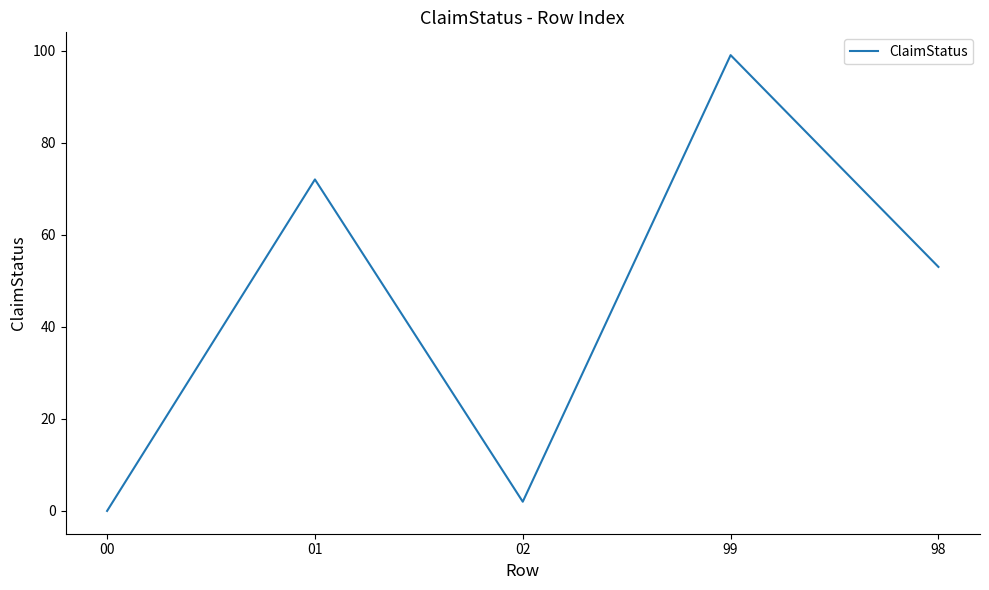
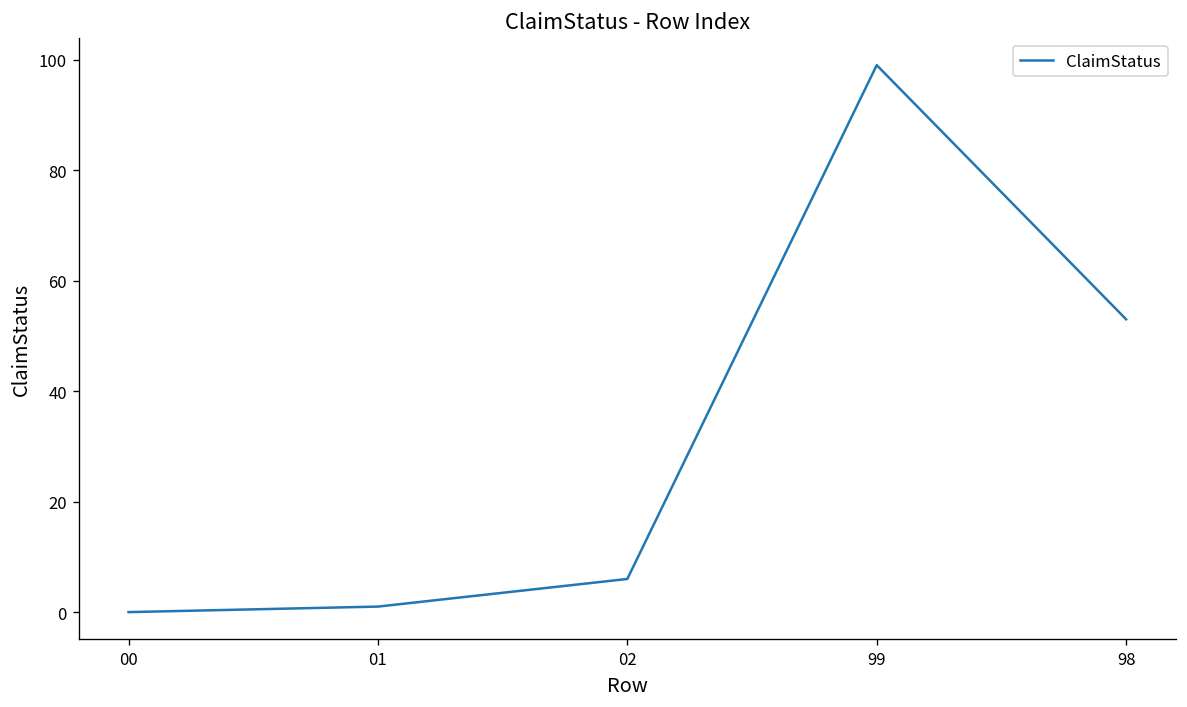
01: 72 -> 1
02: 2 -> 6
